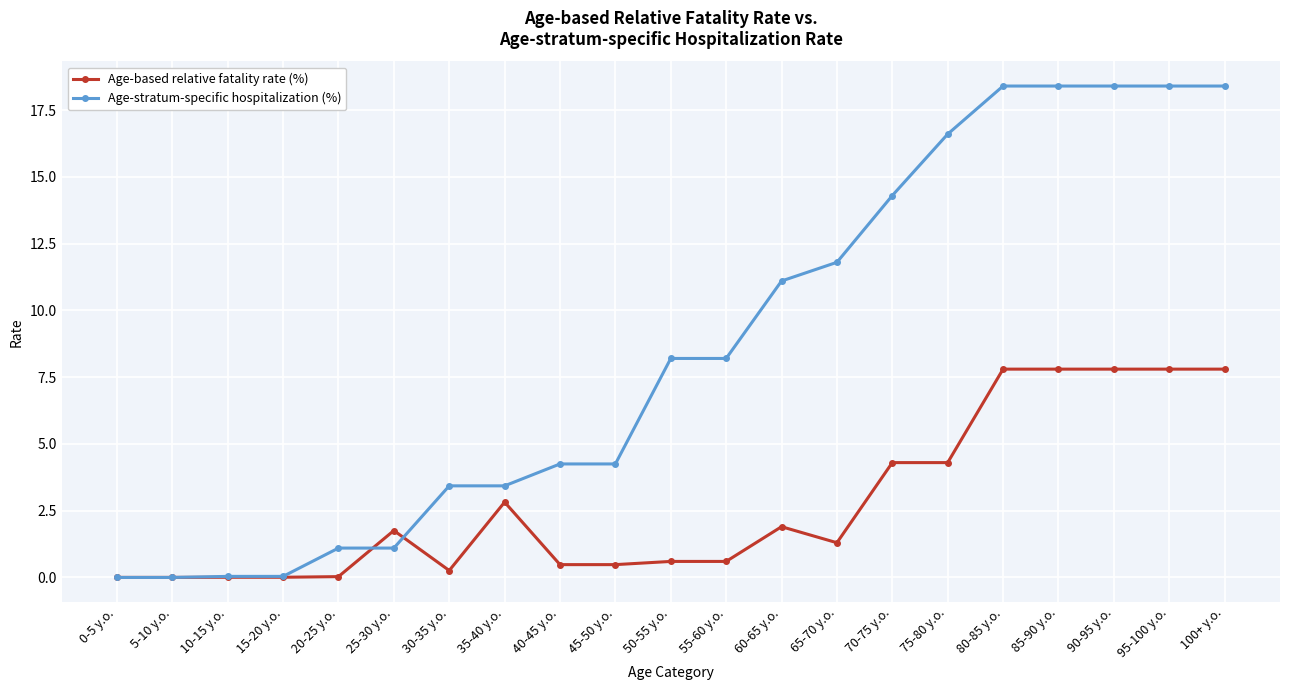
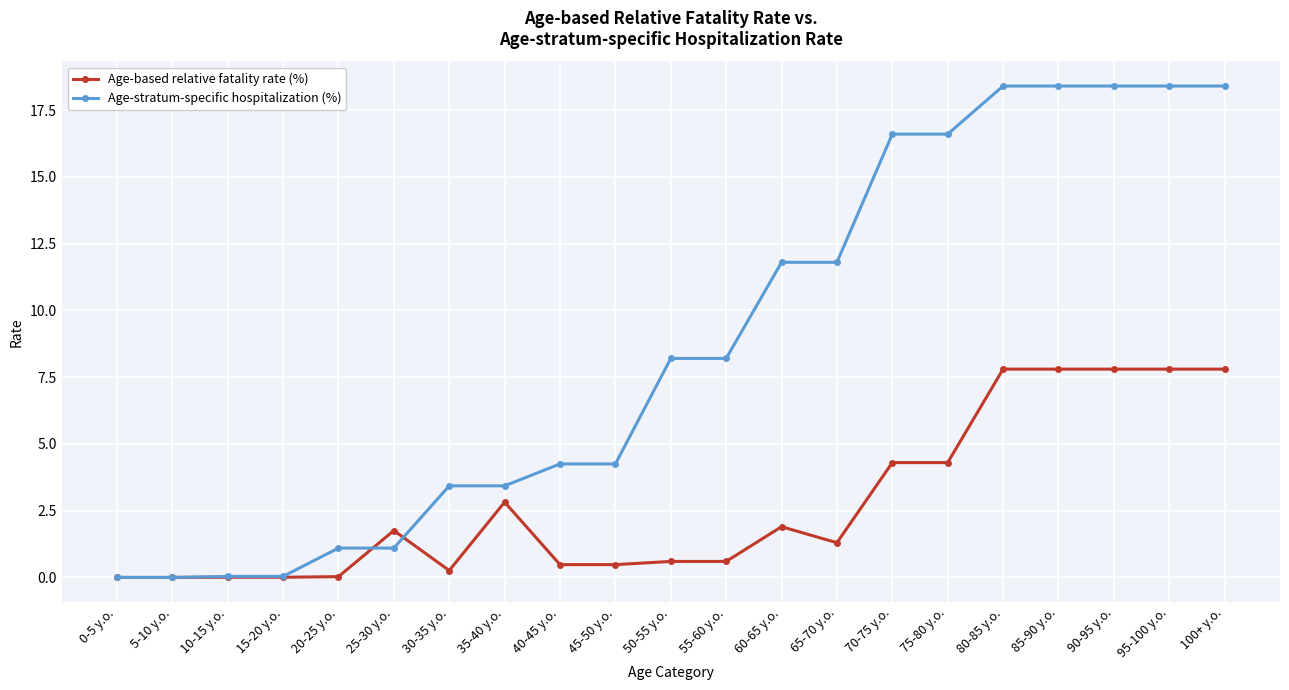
Age-stratum-specific hospitalization (%), 60-65 y.o.: 11.1 -> 11.8
Age-stratum-specific hospitalization (%), 70-75 y.o.: 14.3 -> 16.6
